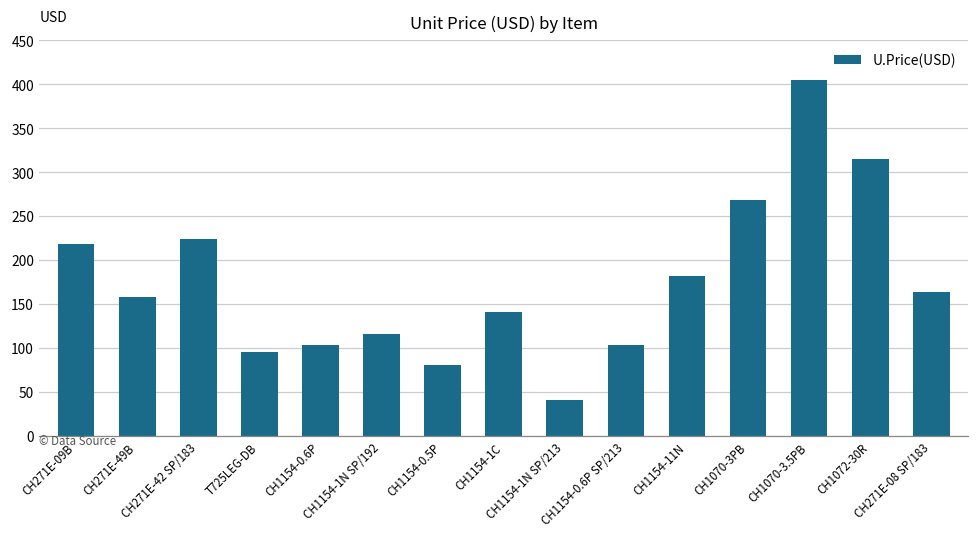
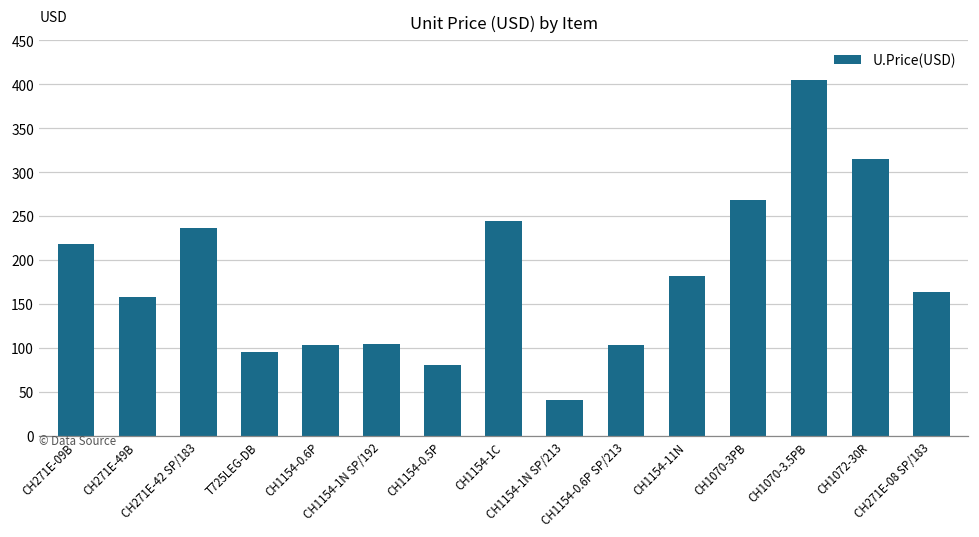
CH271E-42 SP/183: 220 -> 240
CH1154-1N SP/192: 120 -> 100
CH1154-1C: 140 -> 240
